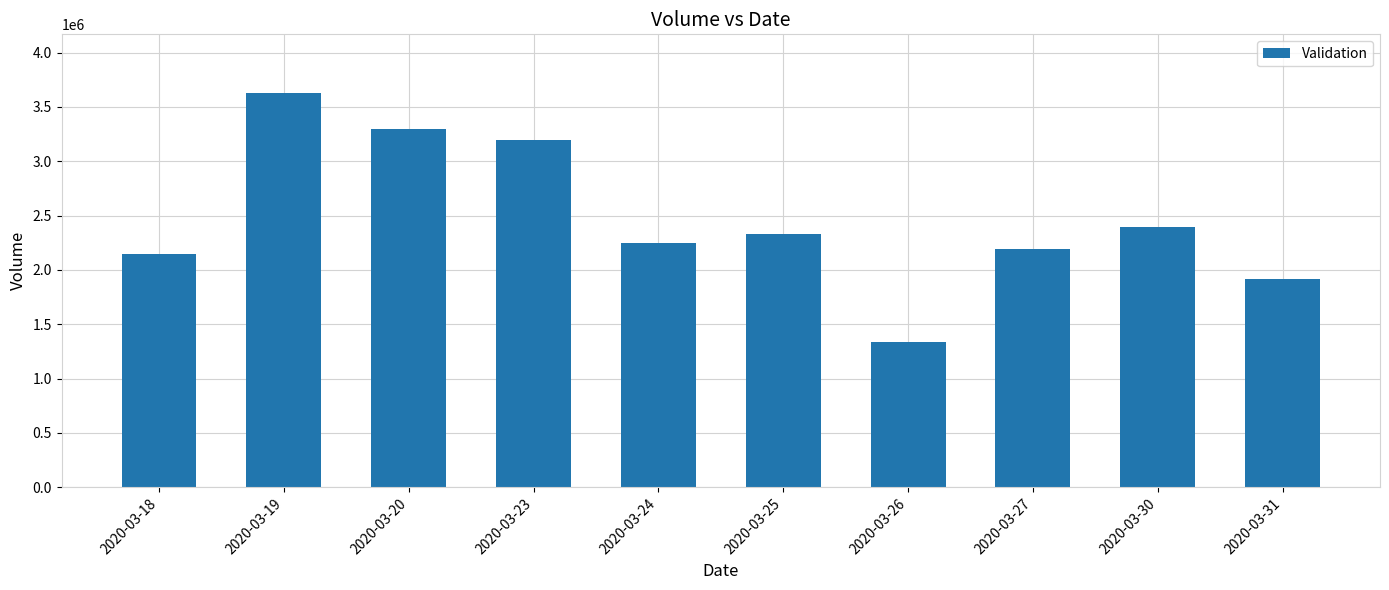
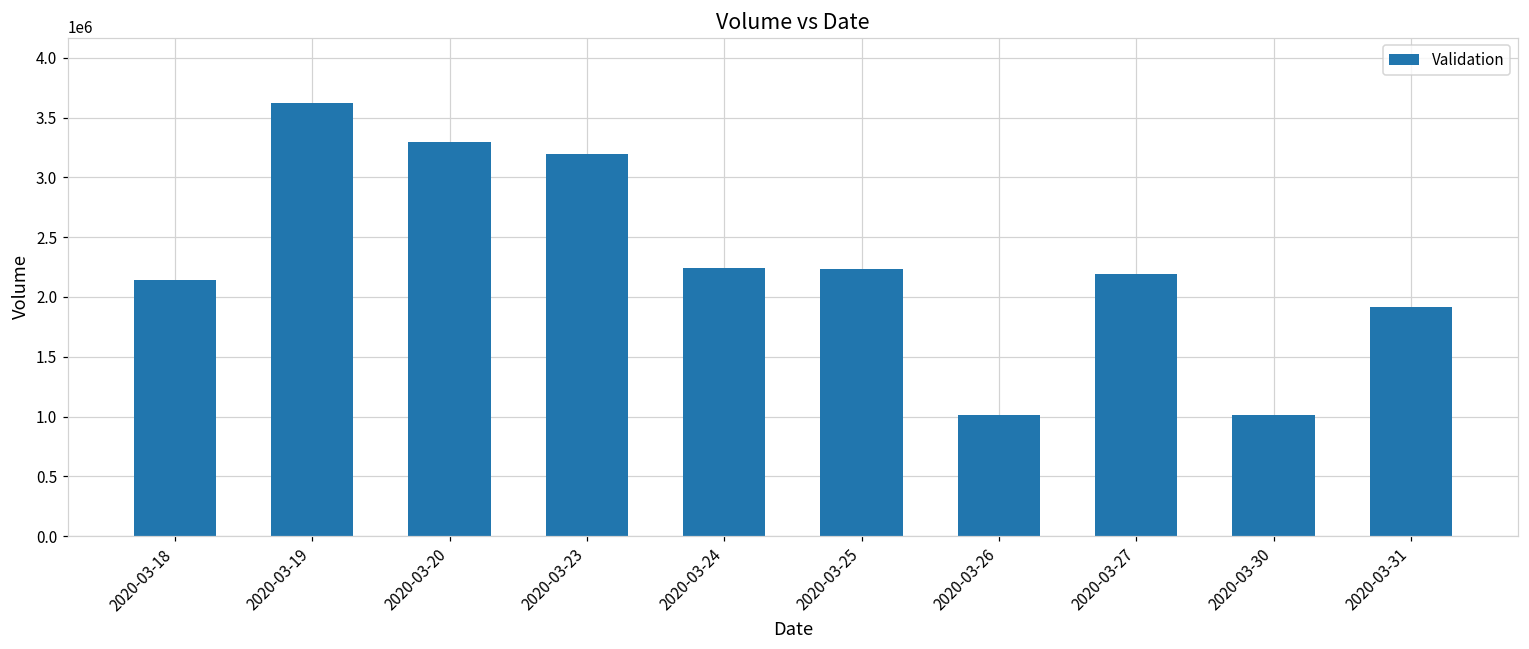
2020-03-25: 2330000 -> 2230000
2020-03-26: 1330000 -> 1020000
2020-03-30: 2400000 -> 1020000
